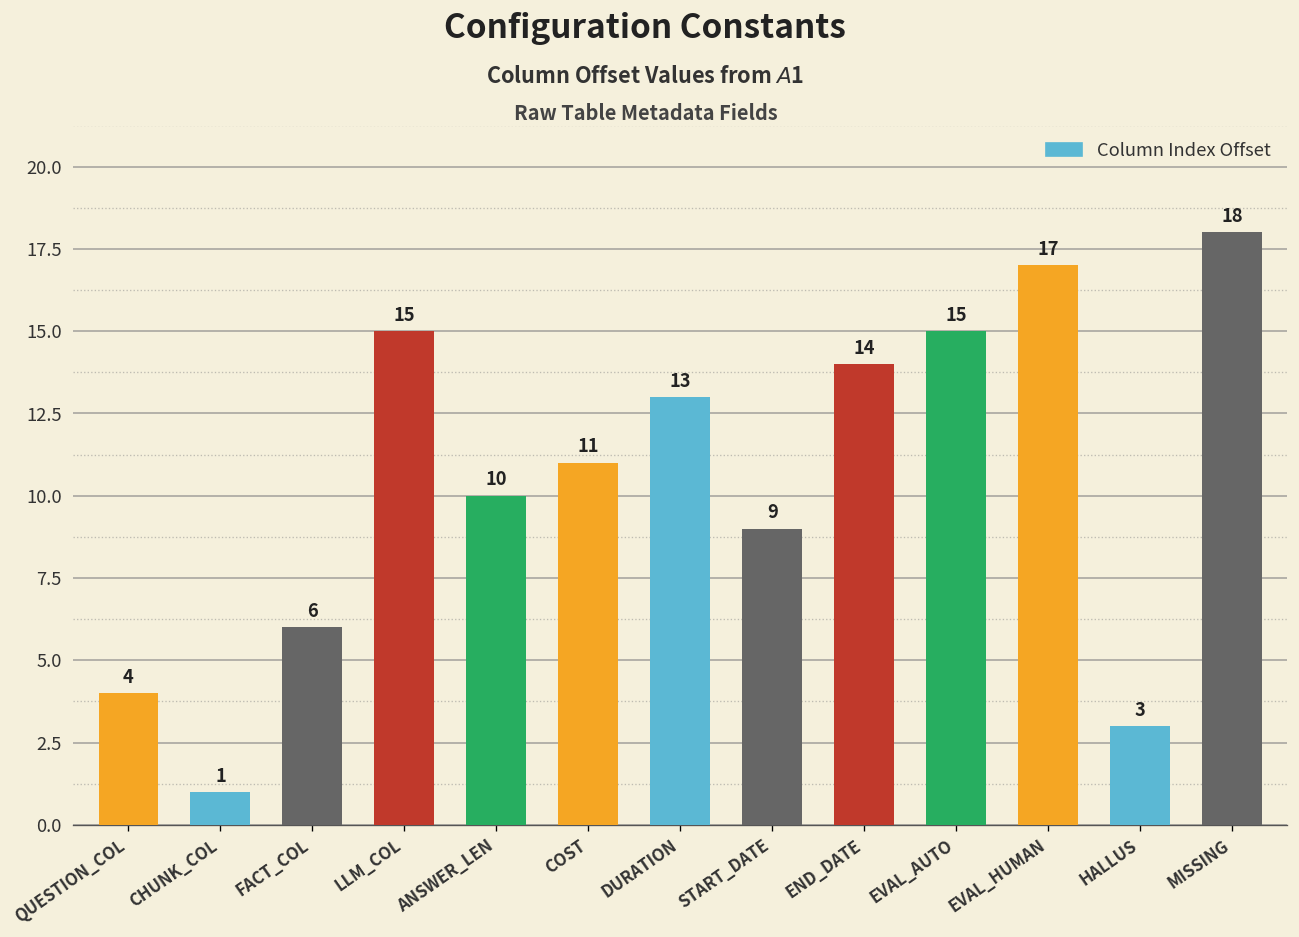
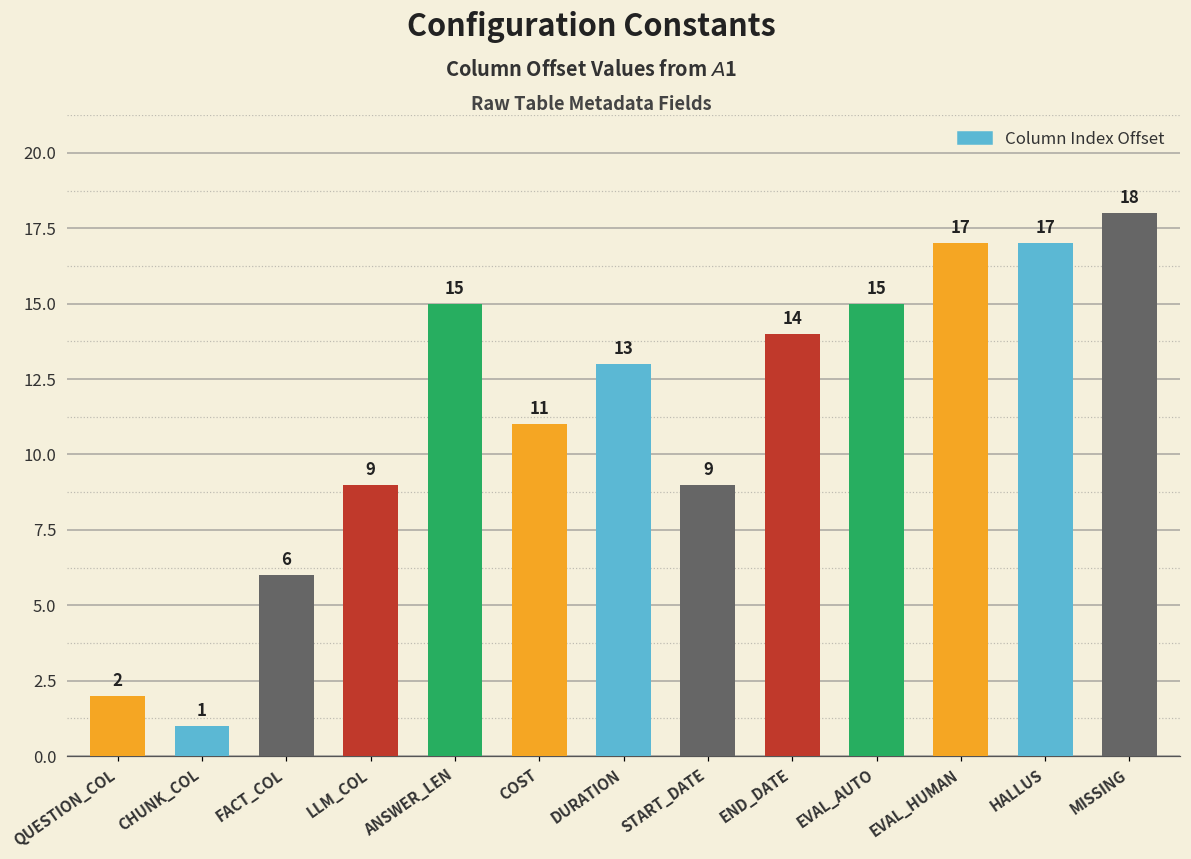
QUESTION_COL: 4 -> 2
LLM_COL: 15 -> 9
ANSWER_LEN: 10 -> 15
HALLUS: 3 -> 17
